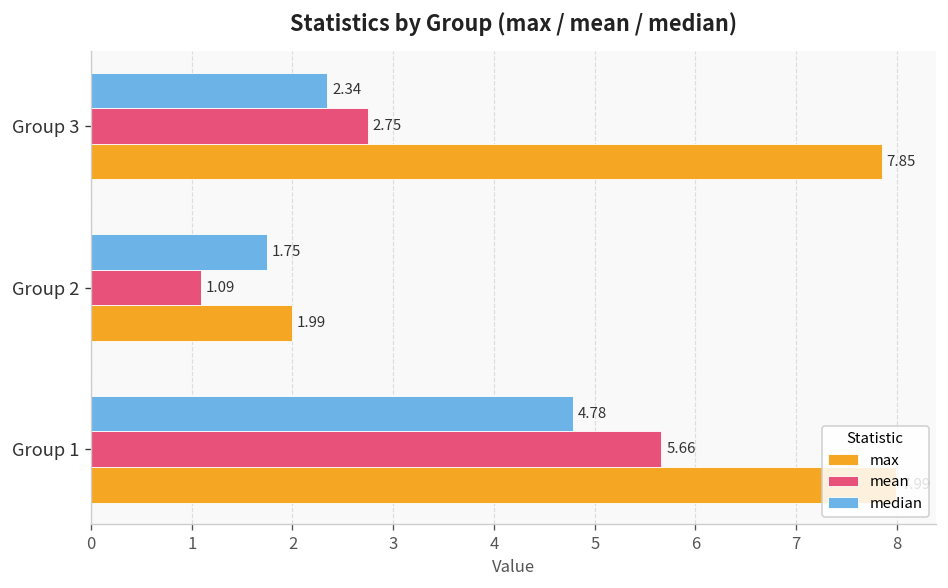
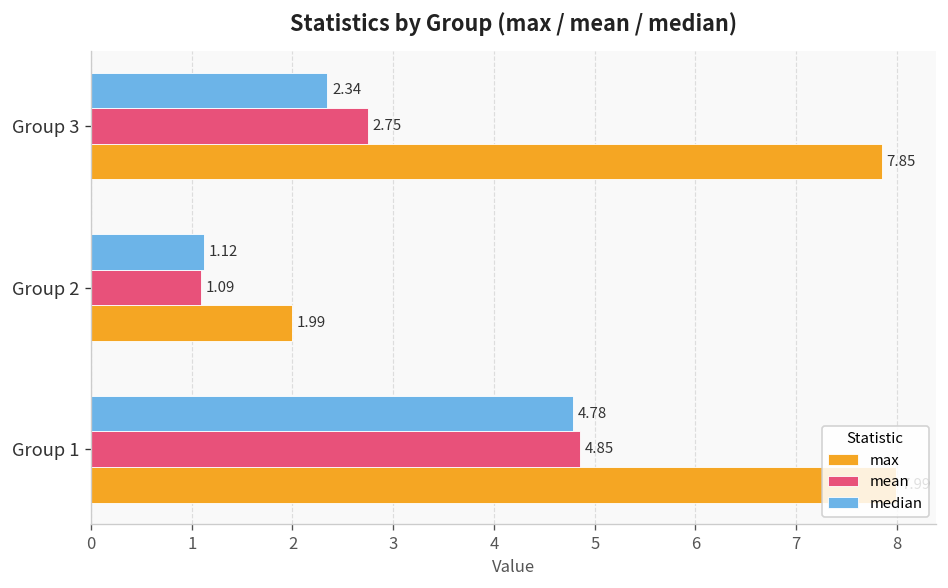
median, Group 2: 1.75 -> 1.12
mean, Group 1: 5.66 -> 4.85
